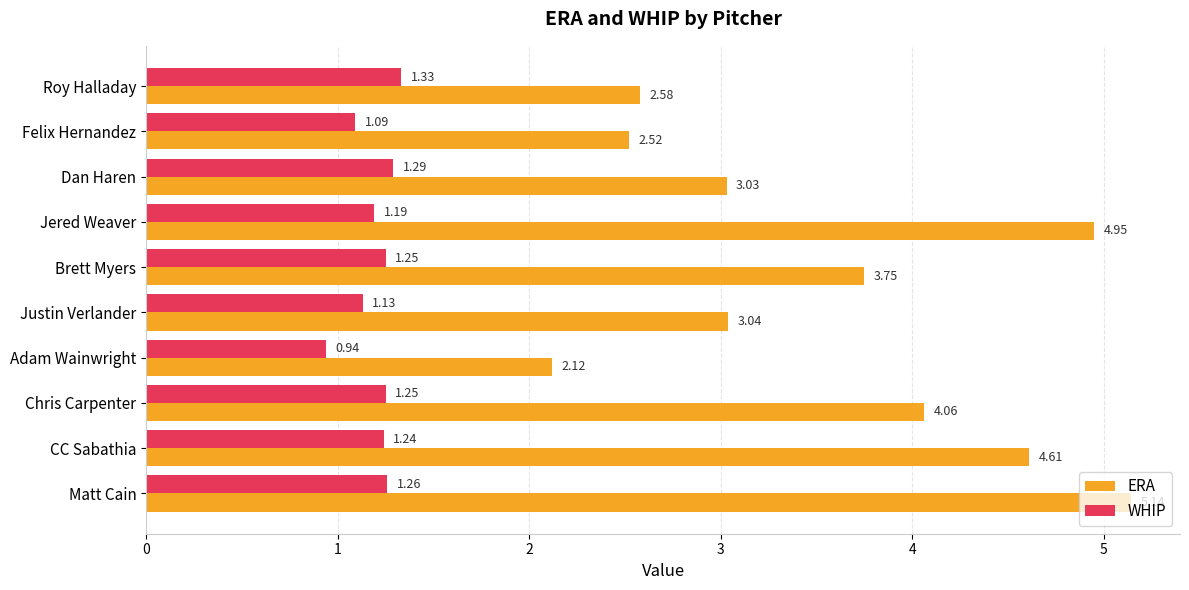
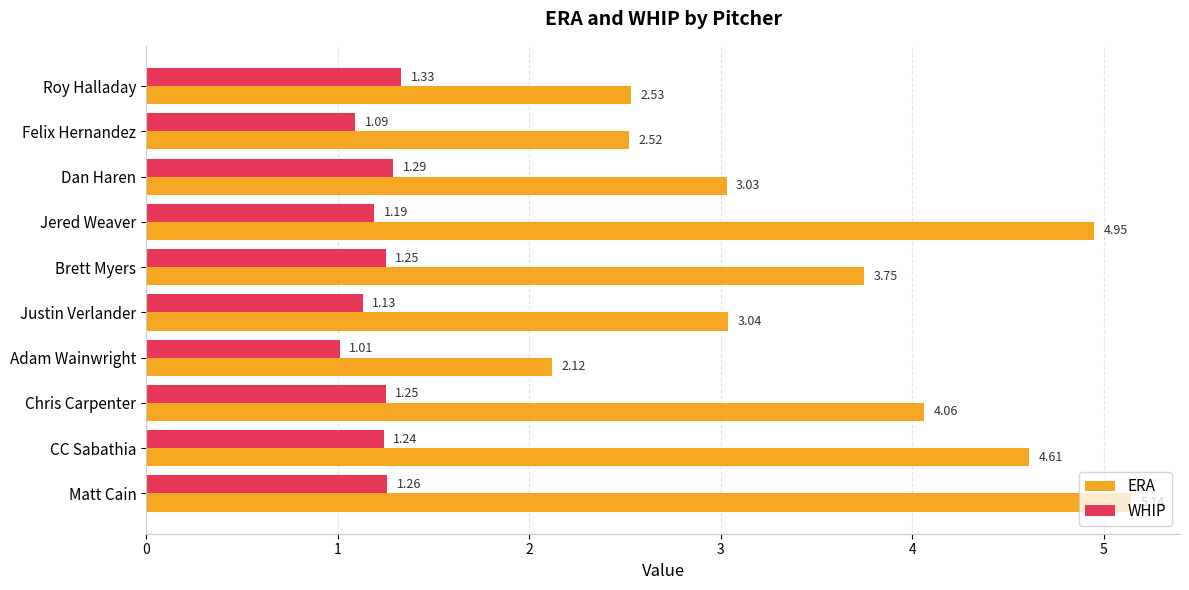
ERA, Roy Halladay: 2.58 -> 2.53
WHIP, Adam Wainwright: 0.94 -> 1.01
